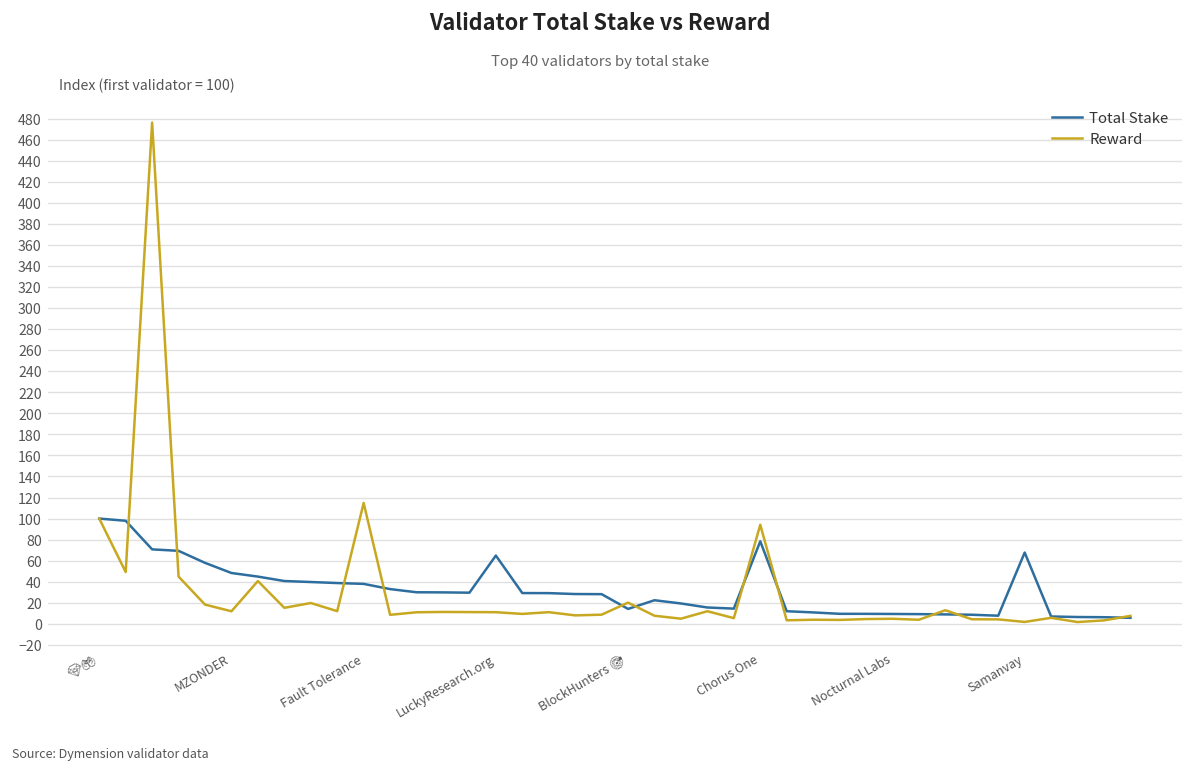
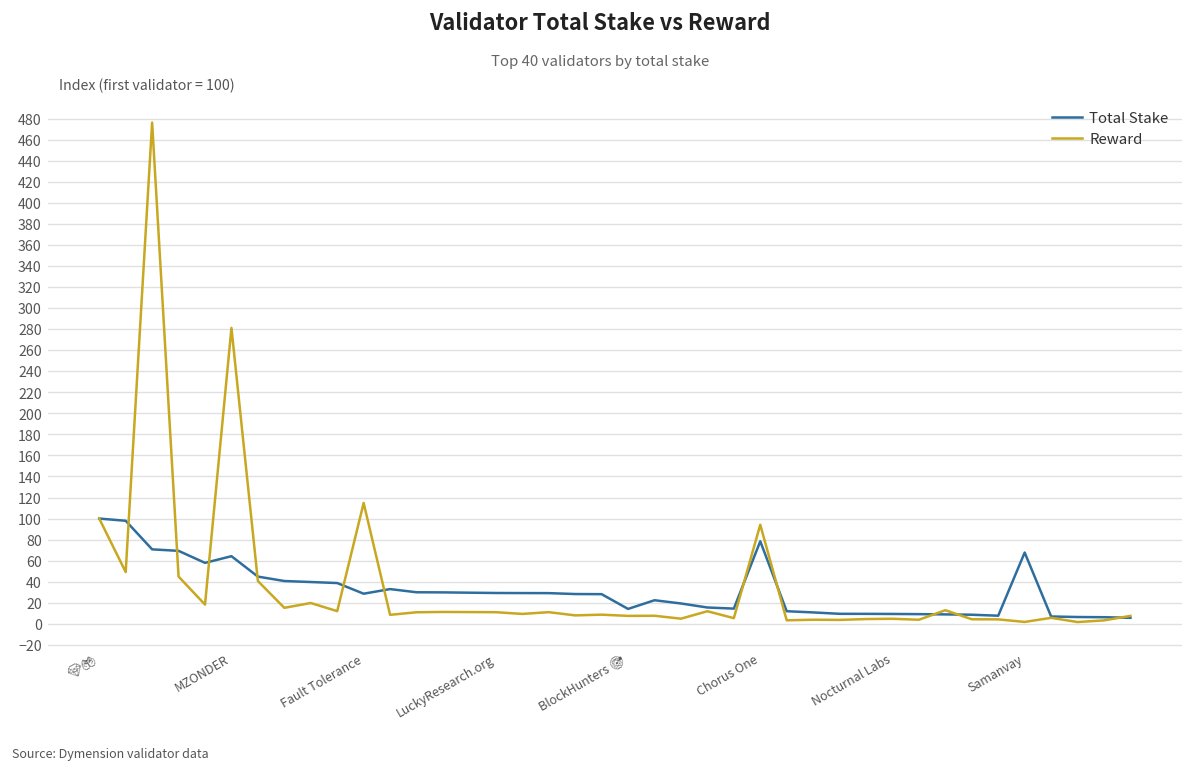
Total Stake, MZONDER: 50 -> 60
Reward, MZONDER: 10 -> 280
Total Stake, Fault Tolerance: 40 -> 30
Total Stake, LuckyResearch.org: 60 -> 30
Reward, BlockHunters 🎯: 20 -> 10
